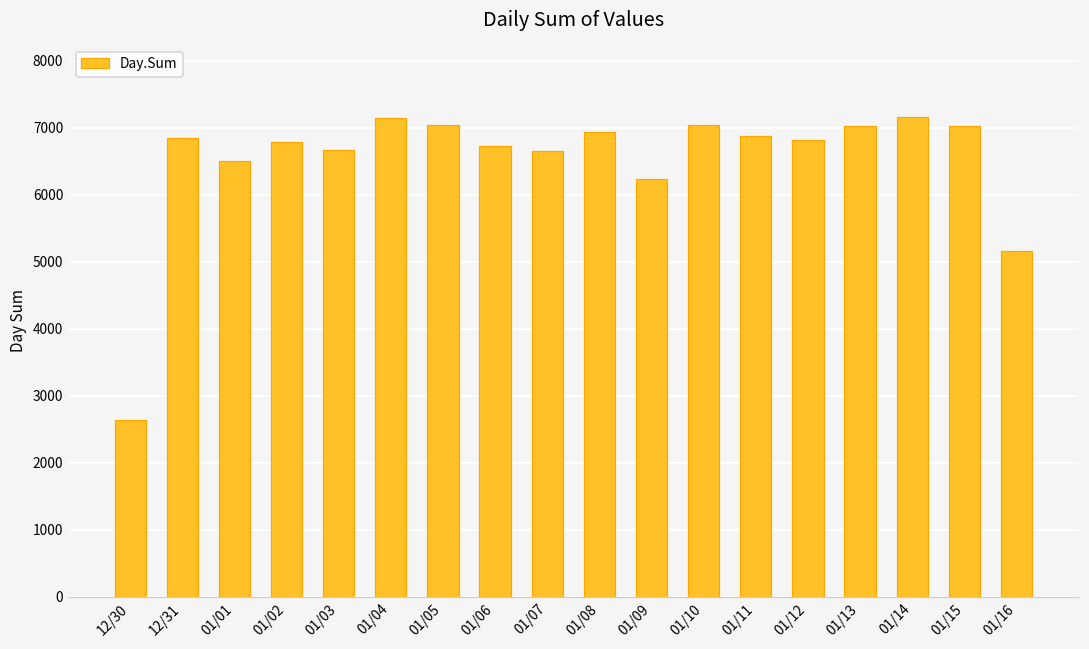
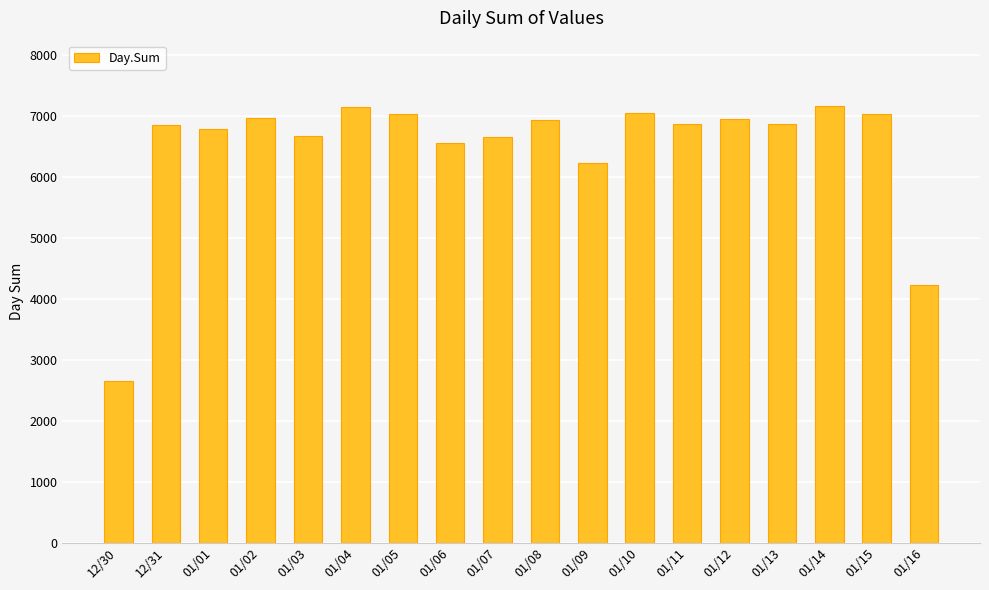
01/01: 6500 -> 6800
01/02: 6800 -> 7000
01/06: 6700 -> 6600
01/12: 6800 -> 7000
01/13: 7000 -> 6900
01/16: 5200 -> 4200
